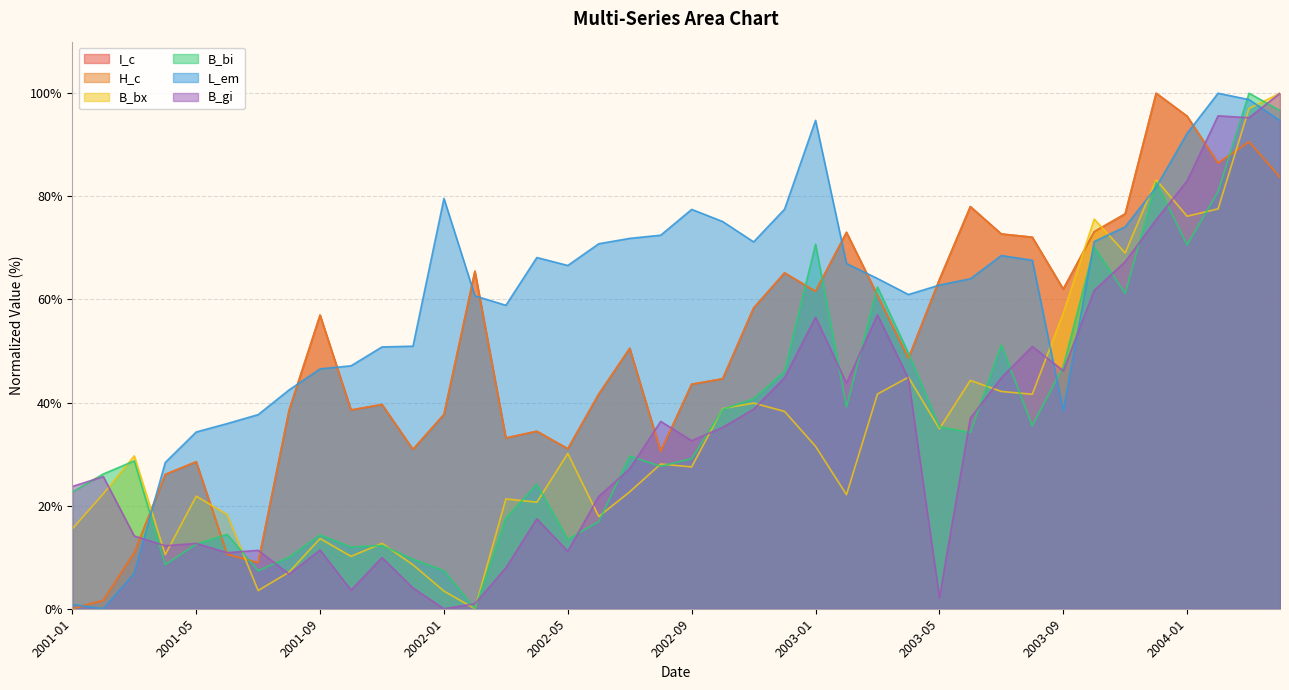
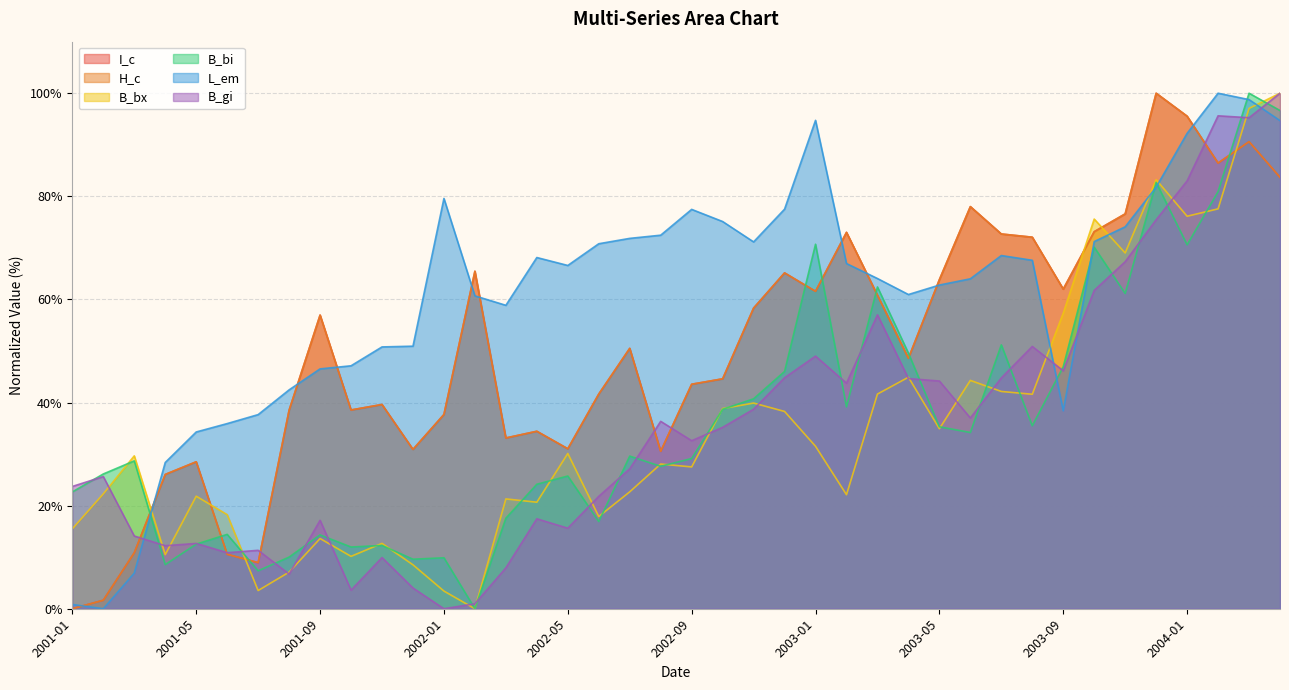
B_gi, 2001-09: 11% -> 17%
B_bi, 2002-01: 7% -> 10%
B_bi, 2002-05: 13% -> 26%
B_gi, 2002-05: 11% -> 16%
B_gi, 2003-01: 57% -> 49%
B_gi, 2003-05: 2% -> 44%
